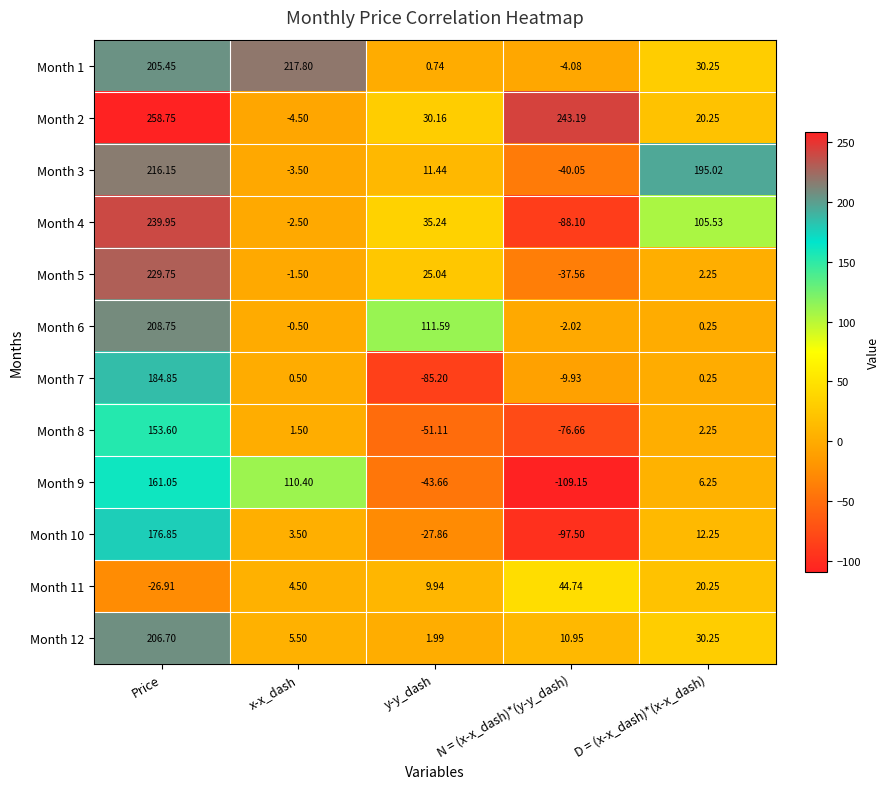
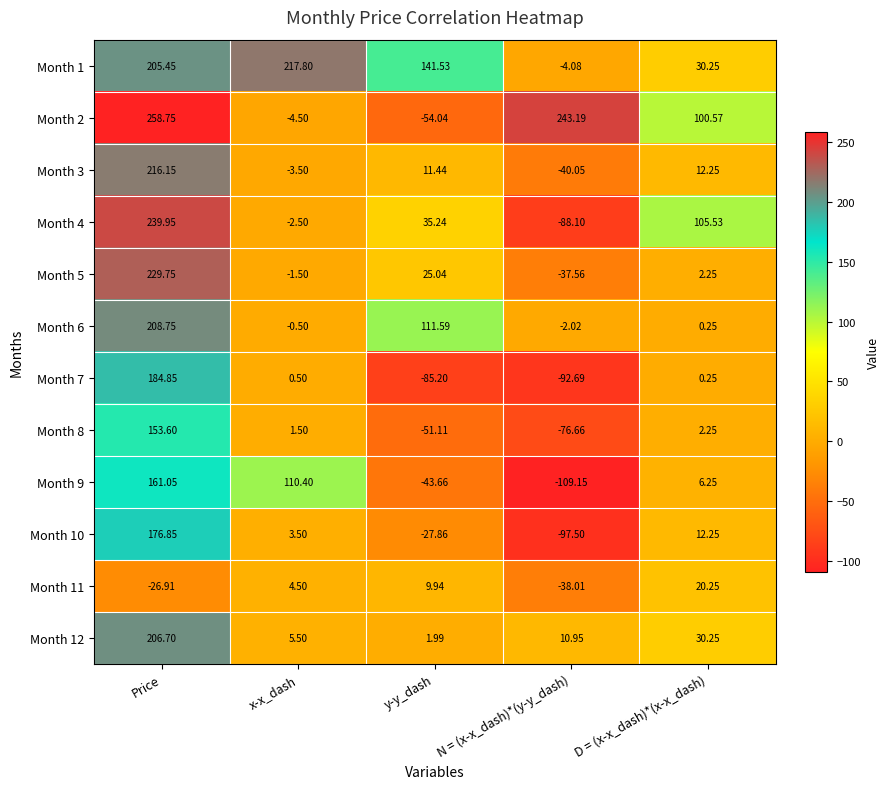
Month 1, y-y_dash: 0.74 -> 141.53
Month 2, y-y_dash: 30.16 -> -54.04
Month 2, D = (x-x_dash)*(x-x_dash): 20.25 -> 100.57
Month 3, D = (x-x_dash)*(x-x_dash): 195.02 -> 12.25
Month 7, N = (x-x_dash)*(y-y_dash): -9.93 -> -92.69
Month 11, N = (x-x_dash)*(y-y_dash): 44.74 -> -38.01
